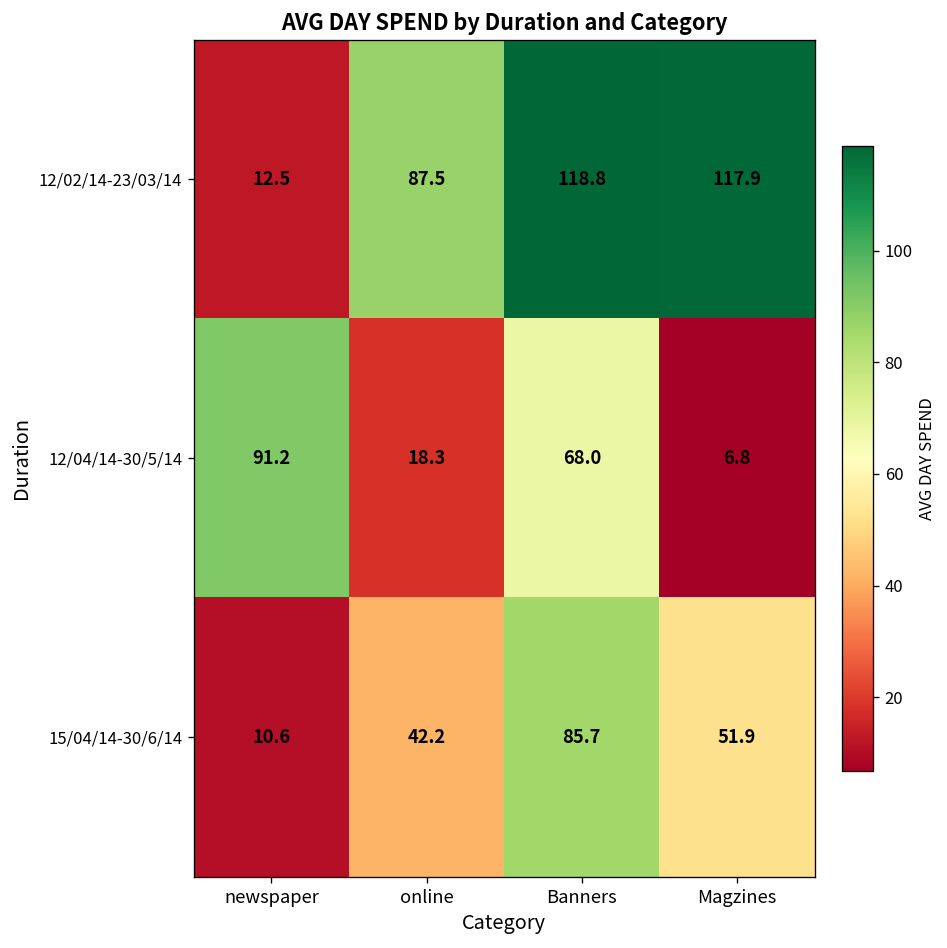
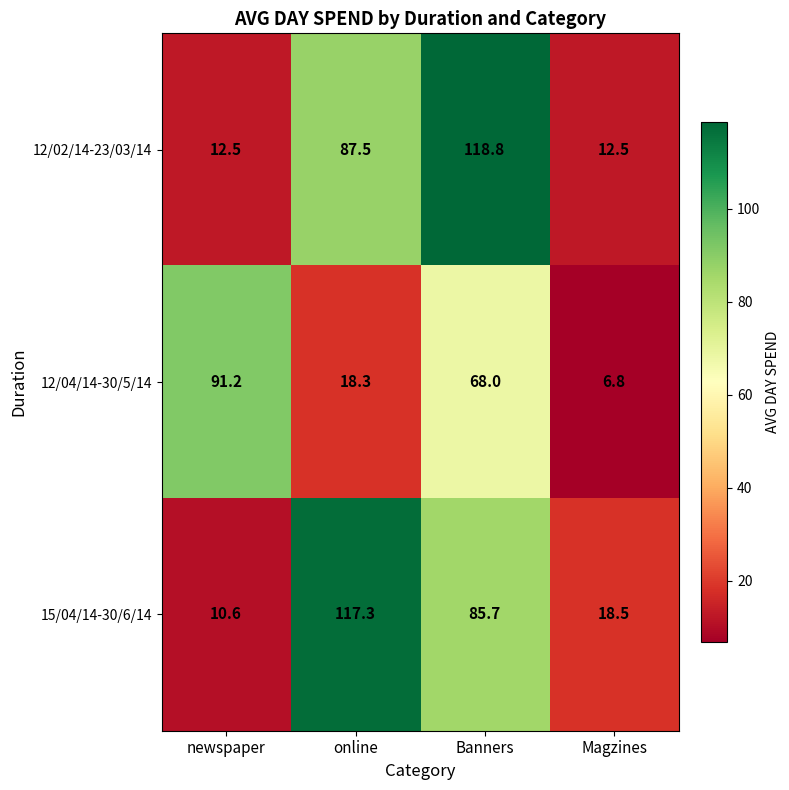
12/02/14-23/03/14, Magzines: 117.9 -> 12.5
15/04/14-30/6/14, online: 42.2 -> 117.3
15/04/14-30/6/14, Magzines: 51.9 -> 18.5
